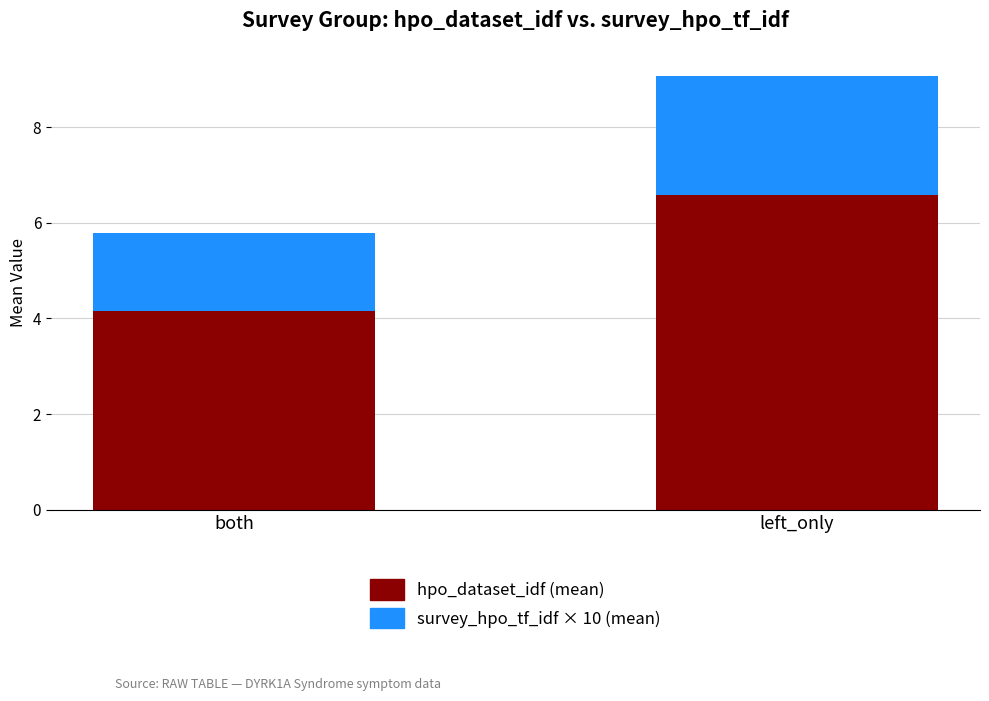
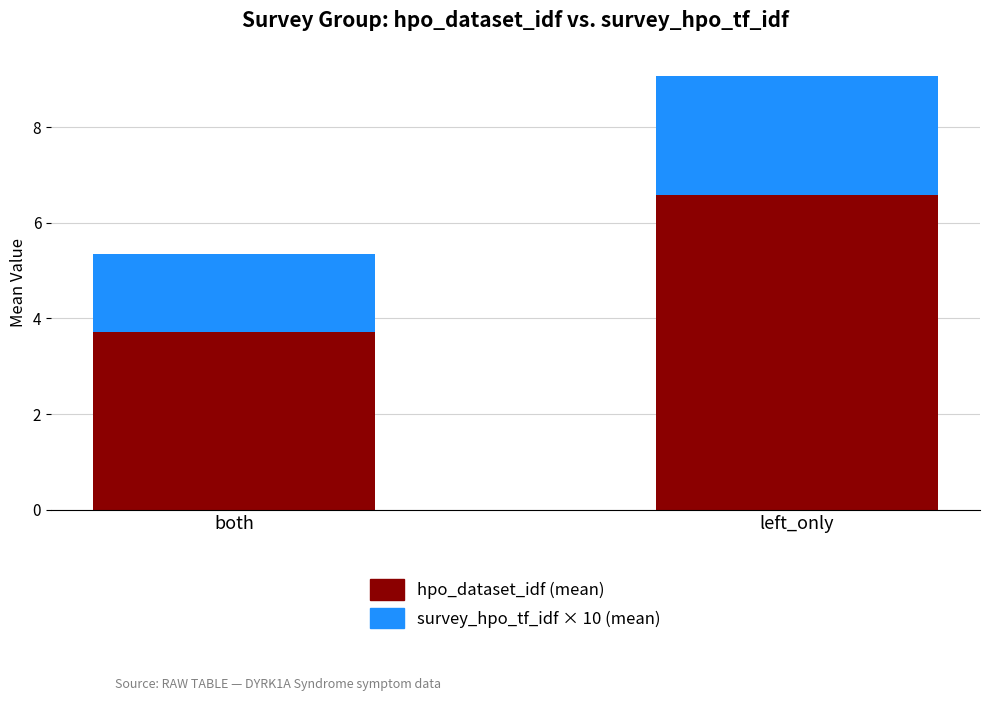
hpo_dataset_idf (mean), both: 4.2 -> 3.7
